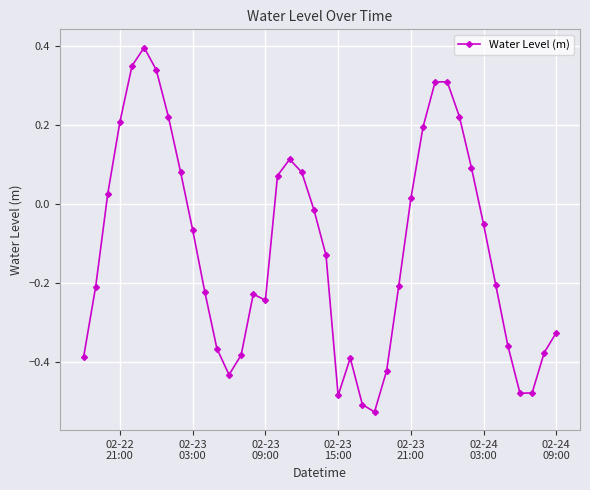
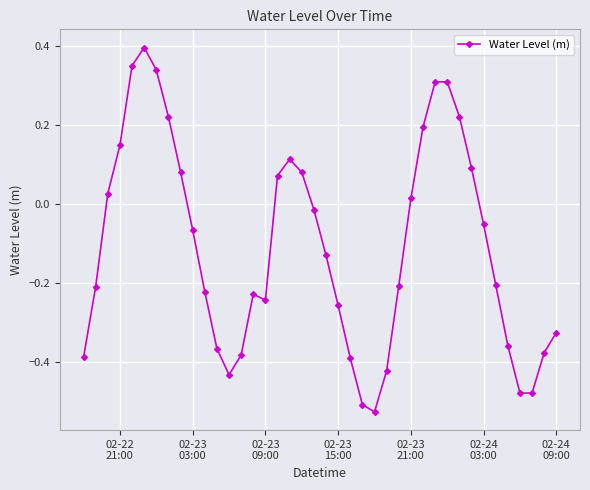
02-22 21:00: 0.21 -> 0.15
02-23 15:00: -0.48 -> -0.26
